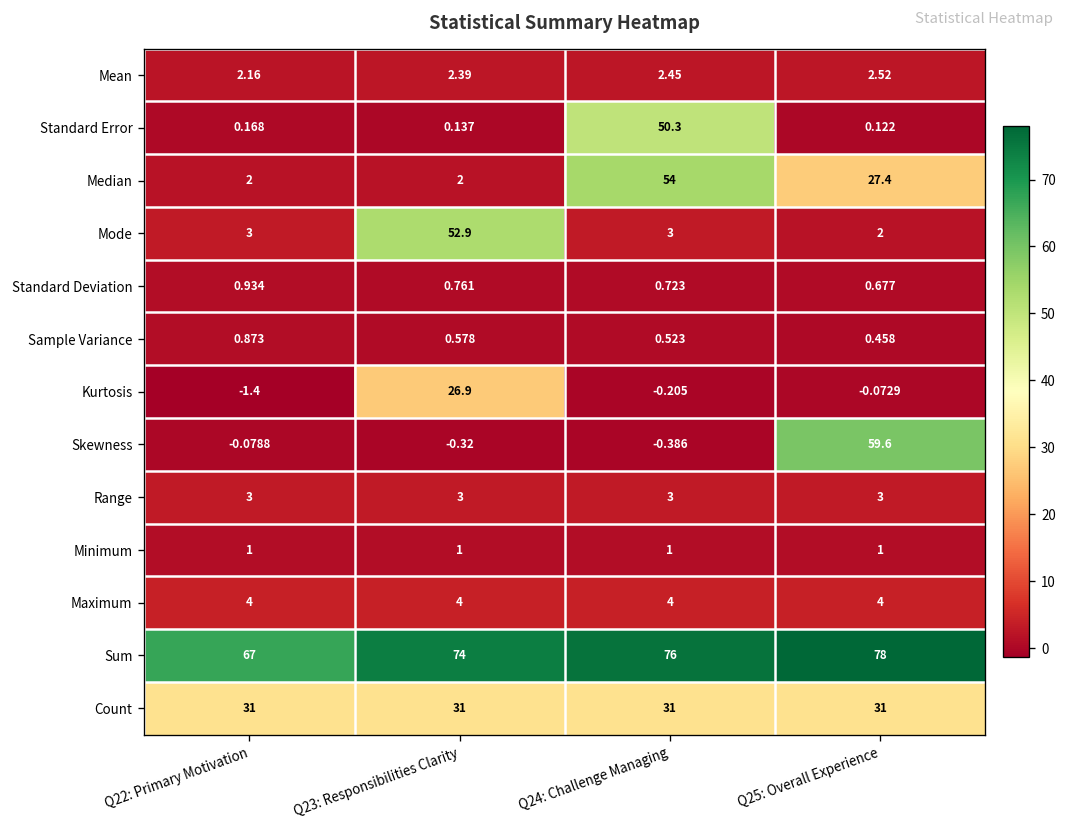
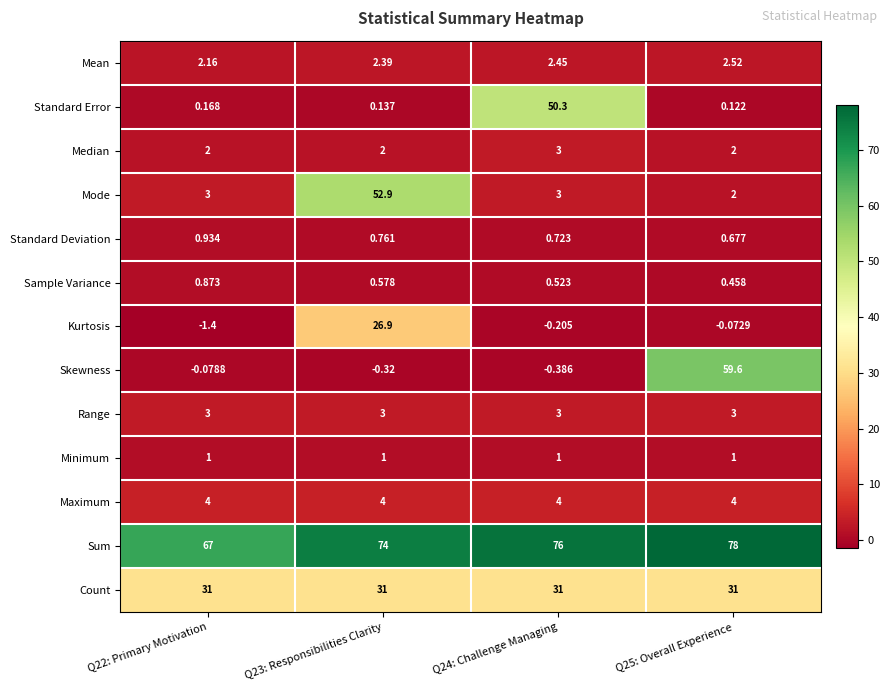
Median, Q24: Challenge Managing: 54 -> 3
Median, Q25: Overall Experience: 27.4 -> 2
